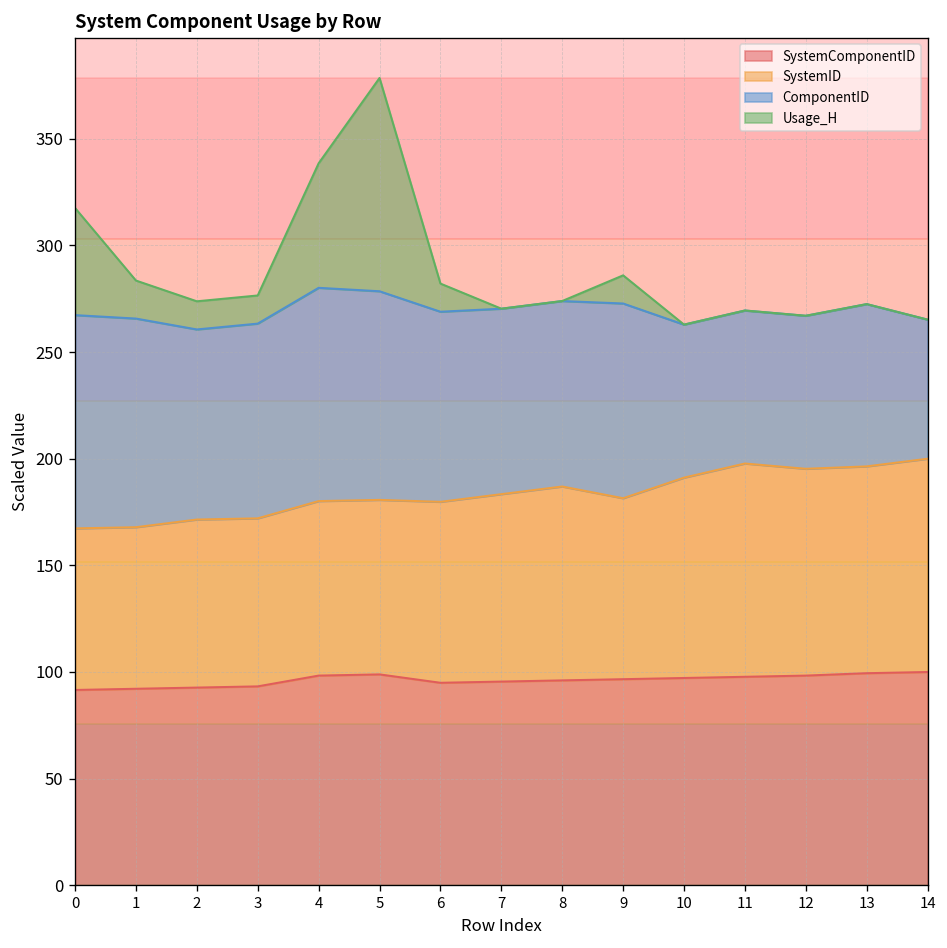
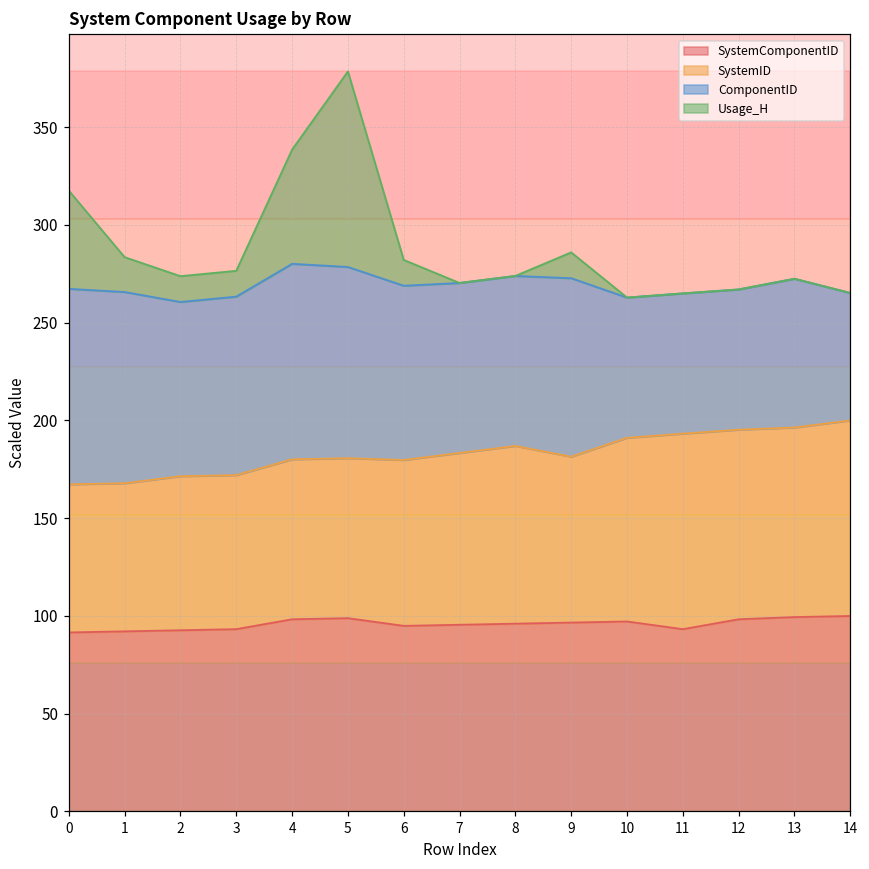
SystemComponentID, 11: 98 -> 93
